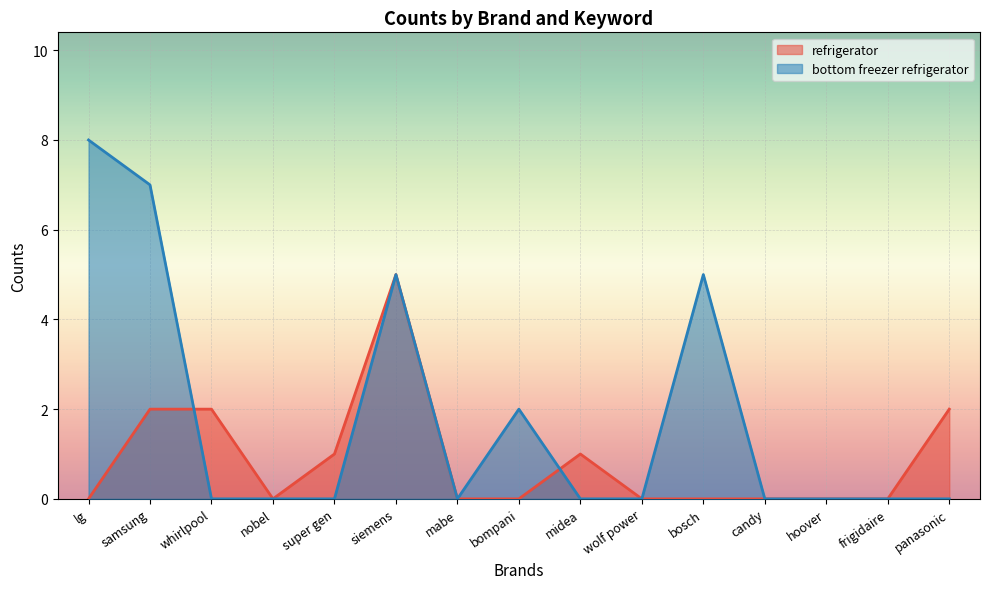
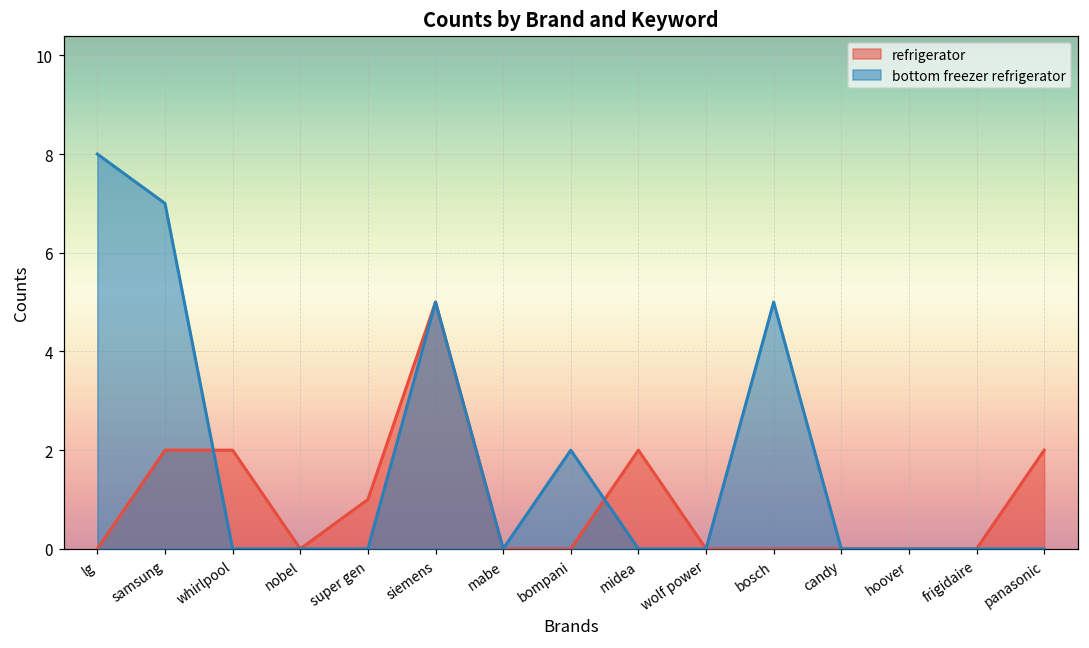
refrigerator, midea: 1 -> 2
